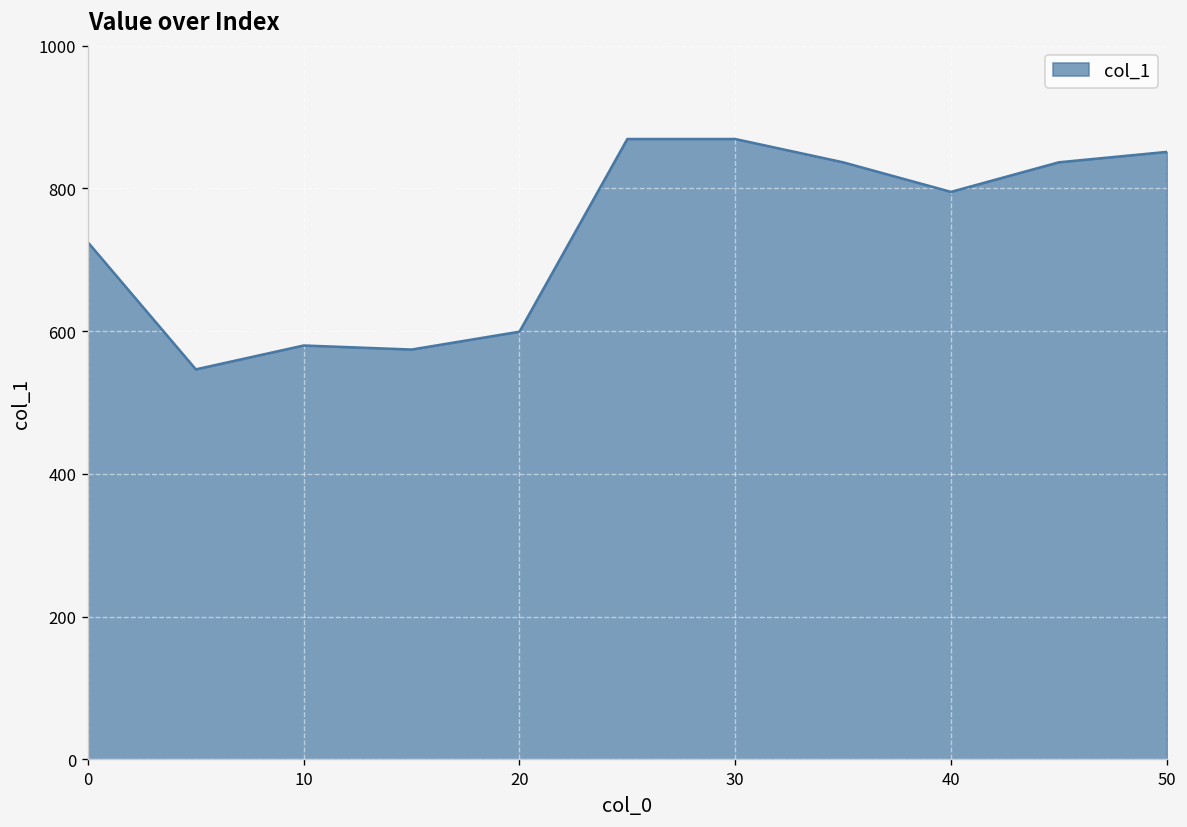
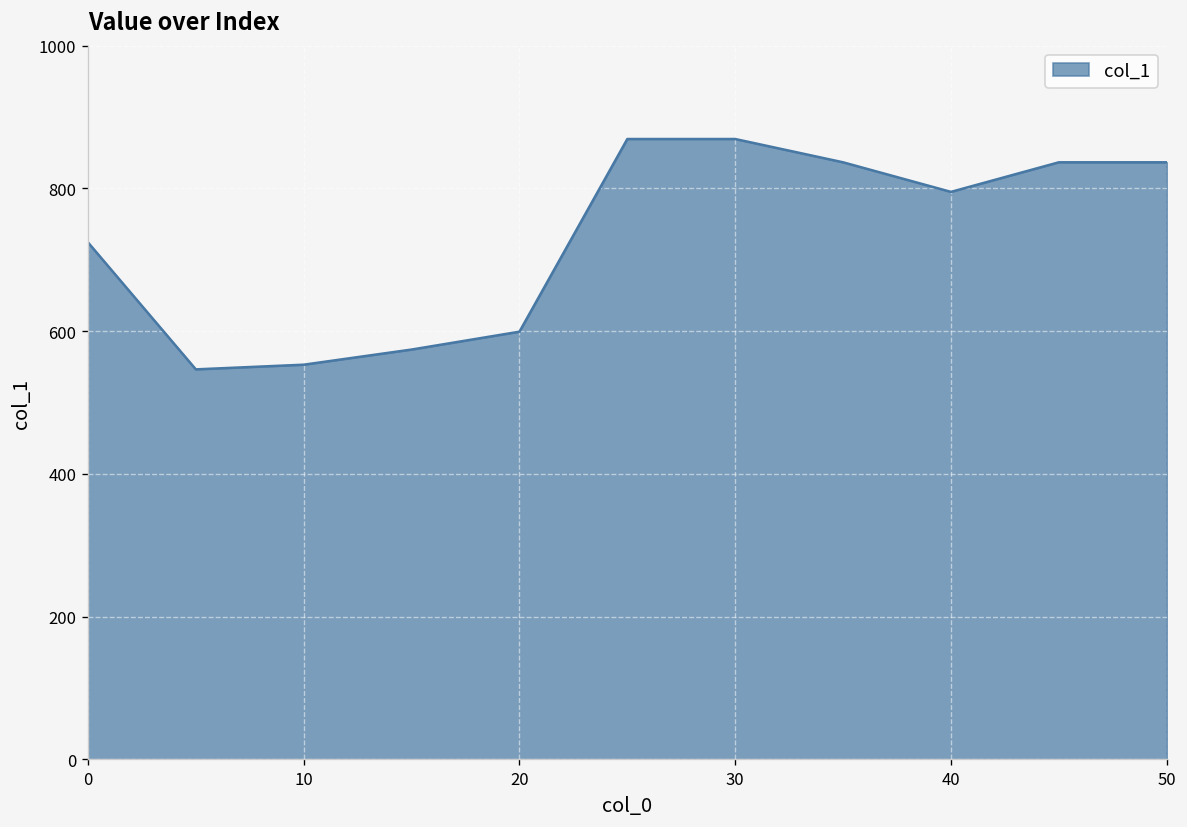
10: 580 -> 550
50: 850 -> 840
